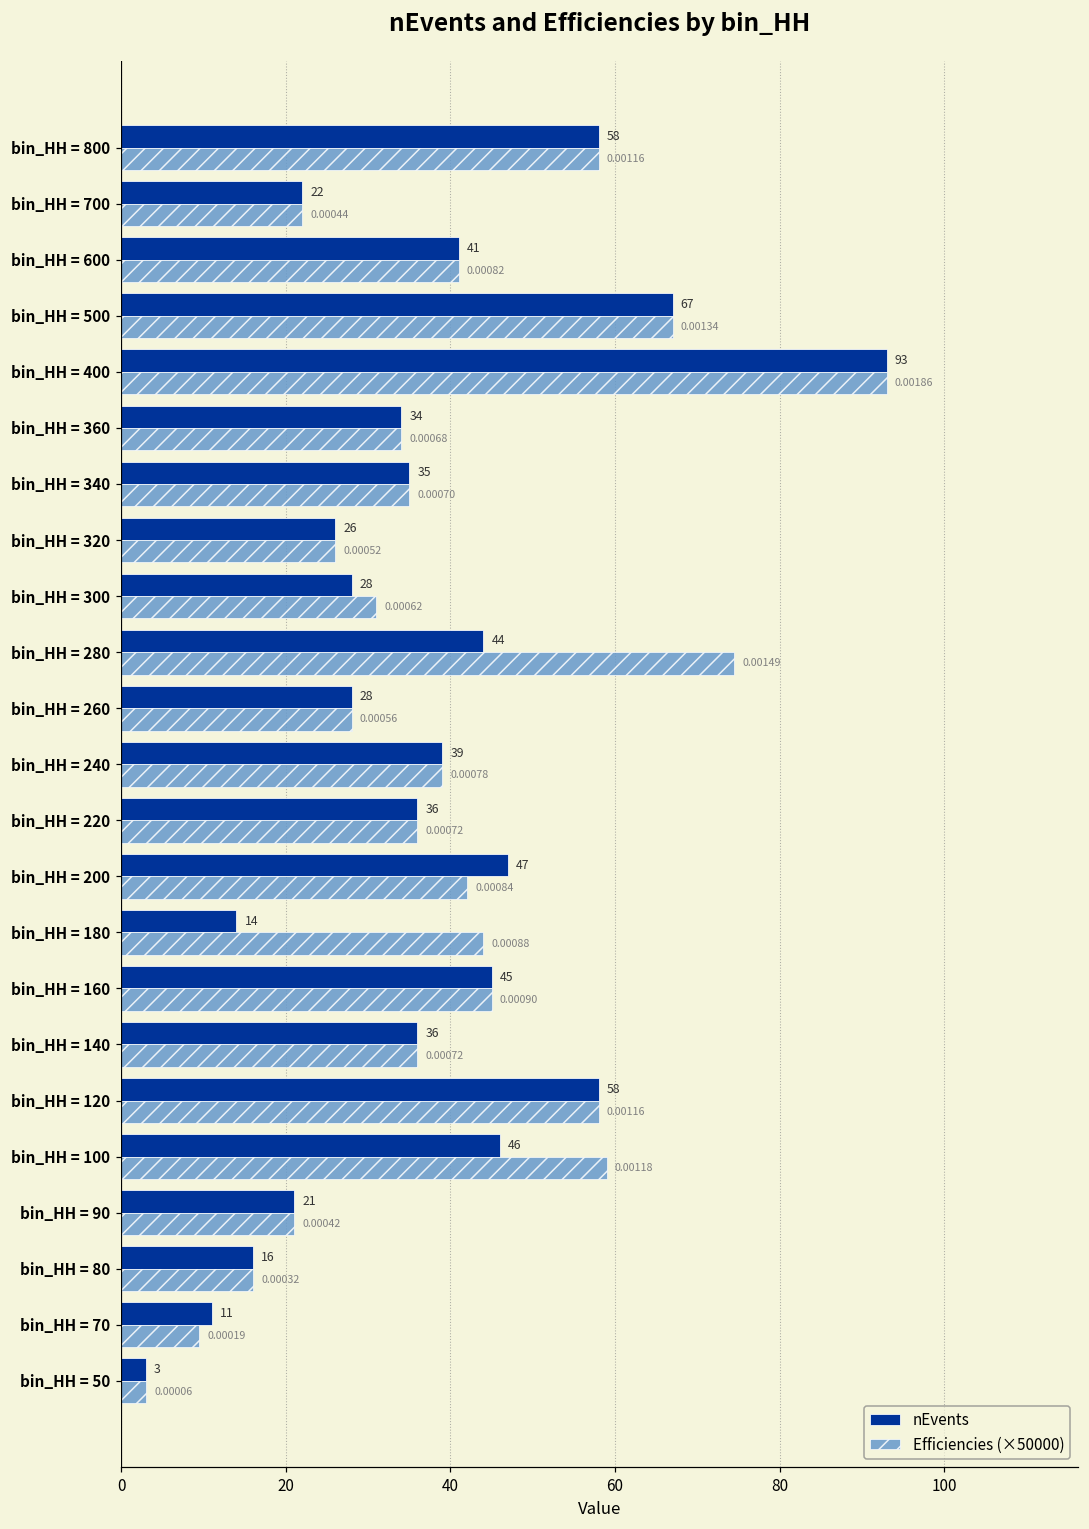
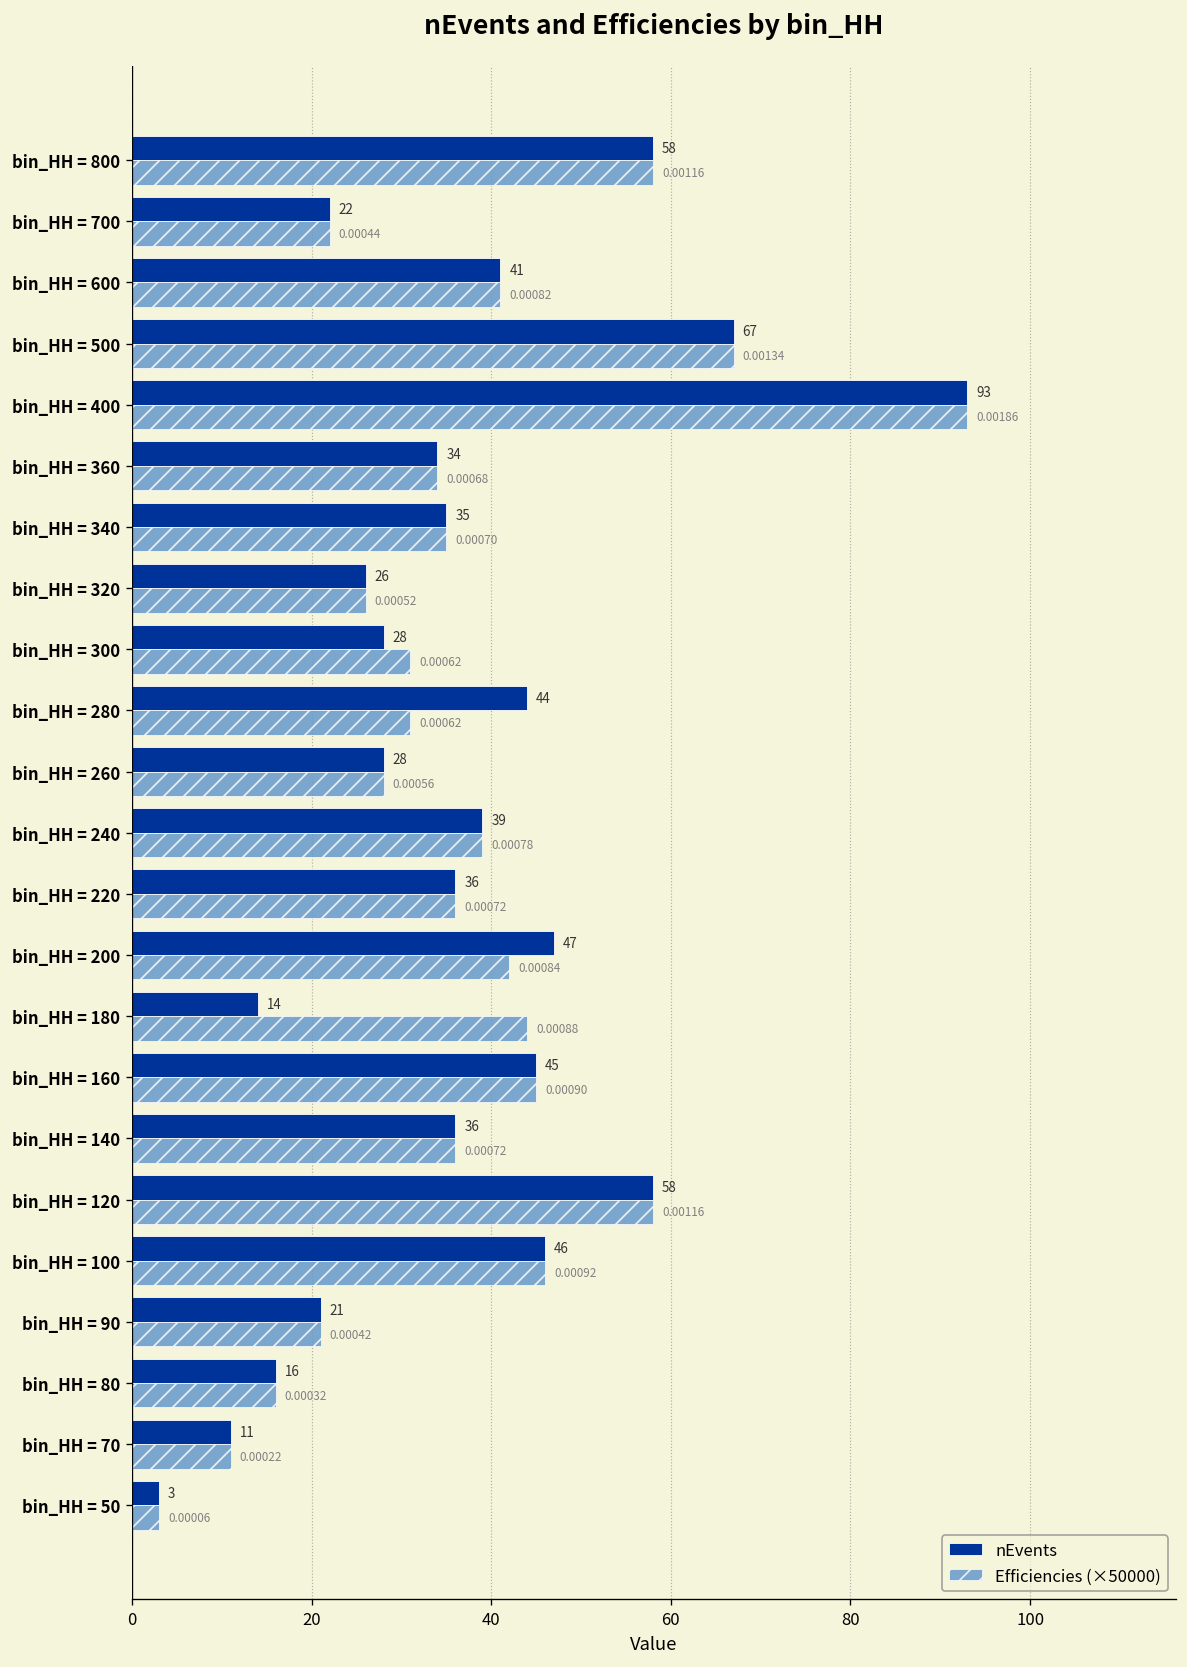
Efficiencies (×50000), bin_HH = 280: 0.00149 -> 0.00062
Efficiencies (×50000), bin_HH = 100: 0.00118 -> 0.00092
Efficiencies (×50000), bin_HH = 70: 0.00019 -> 0.00022
